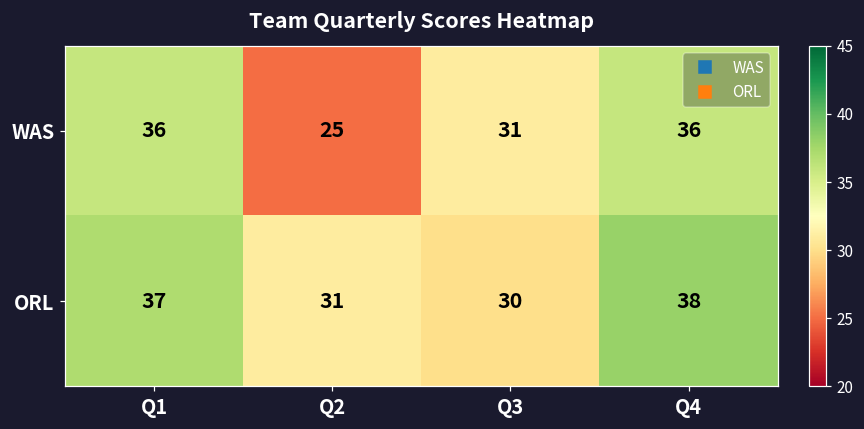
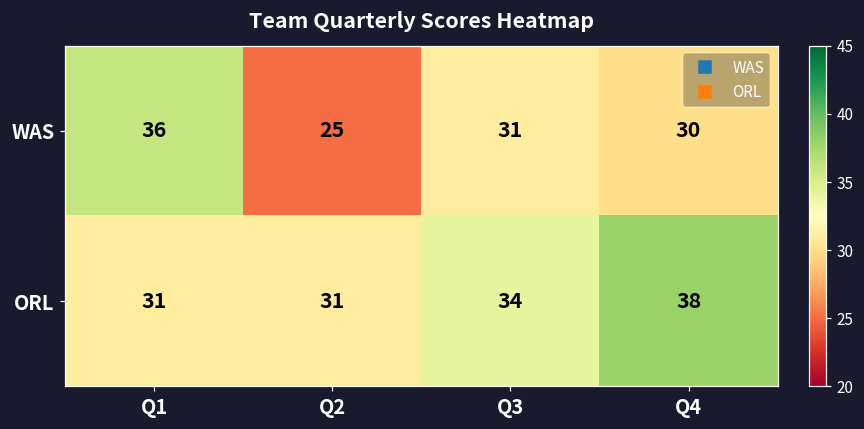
WAS, Q4: 36 -> 30
ORL, Q1: 37 -> 31
ORL, Q3: 30 -> 34
